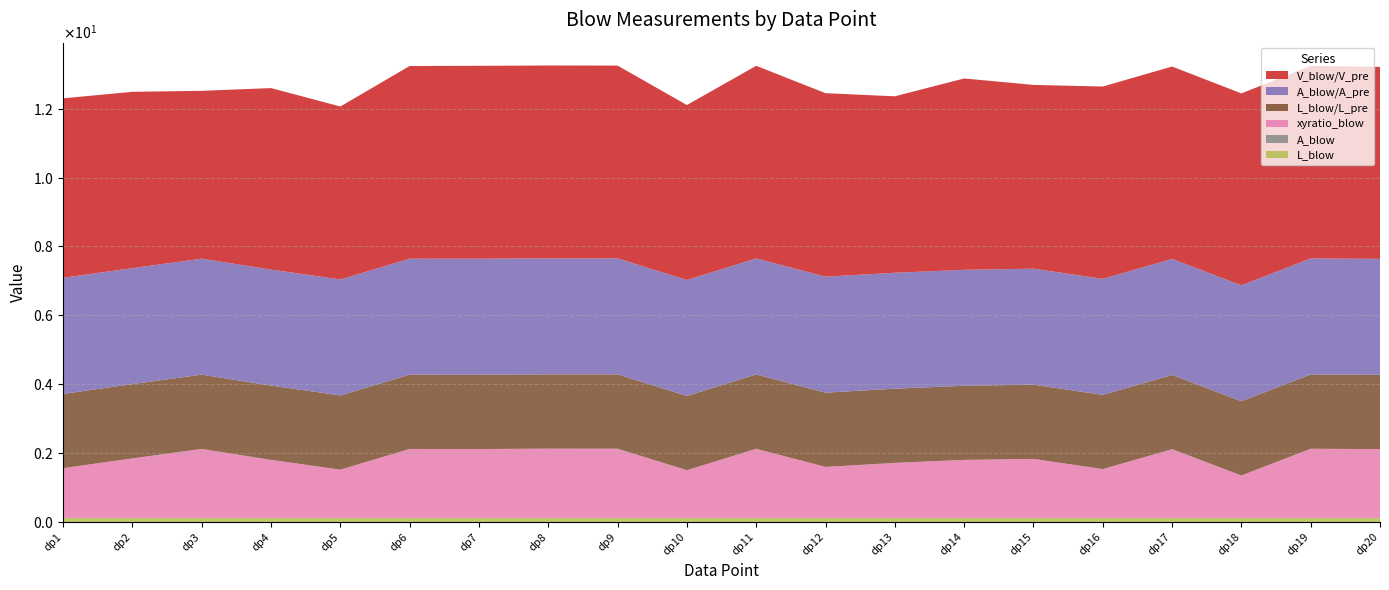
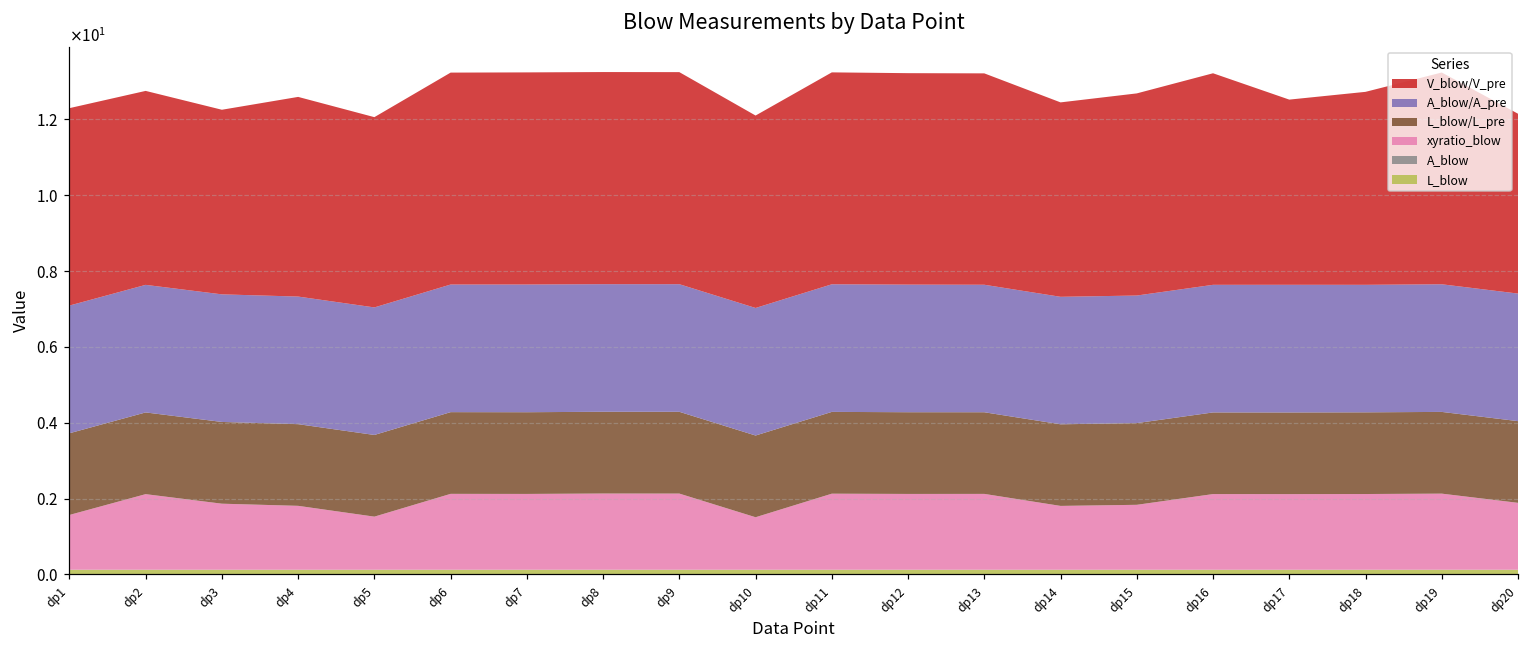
xyratio_blow, dp2: 1.7 -> 2.0
xyratio_blow, dp3: 2.0 -> 1.7
xyratio_blow, dp12: 1.5 -> 2.0
V_blow/V_pre, dp12: 5.3 -> 5.6
xyratio_blow, dp13: 1.6 -> 2.0
V_blow/V_pre, dp13: 5.1 -> 5.6
V_blow/V_pre, dp14: 5.6 -> 5.1
xyratio_blow, dp16: 1.4 -> 2.0
V_blow/V_pre, dp17: 5.6 -> 4.9
xyratio_blow, dp18: 1.2 -> 2.0
V_blow/V_pre, dp18: 5.6 -> 5.1
xyratio_blow, dp20: 2.0 -> 1.8
V_blow/V_pre, dp20: 5.6 -> 4.7
